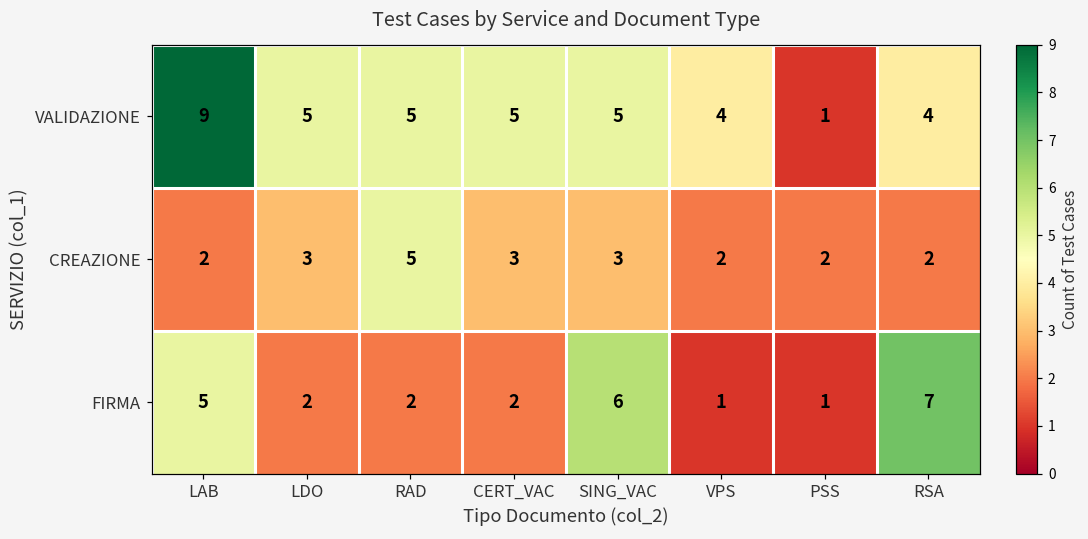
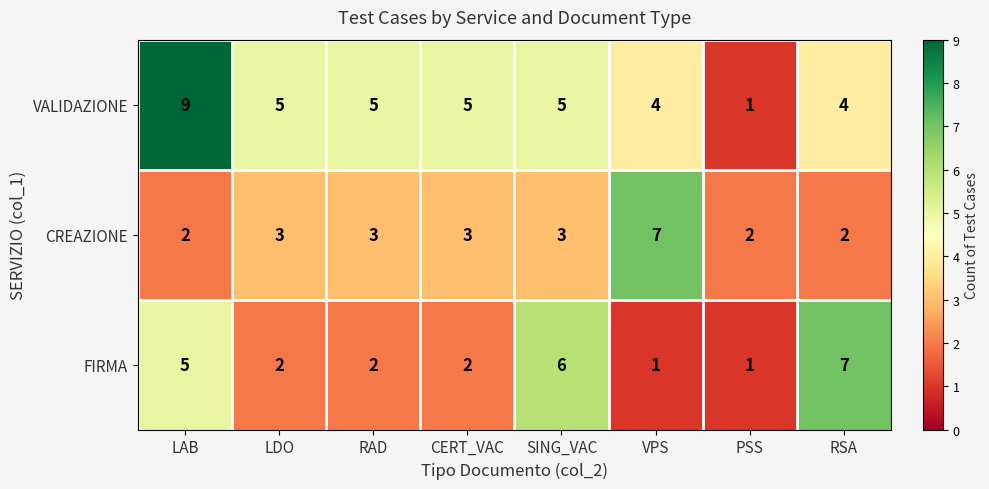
CREAZIONE, RAD: 5 -> 3
CREAZIONE, VPS: 2 -> 7
